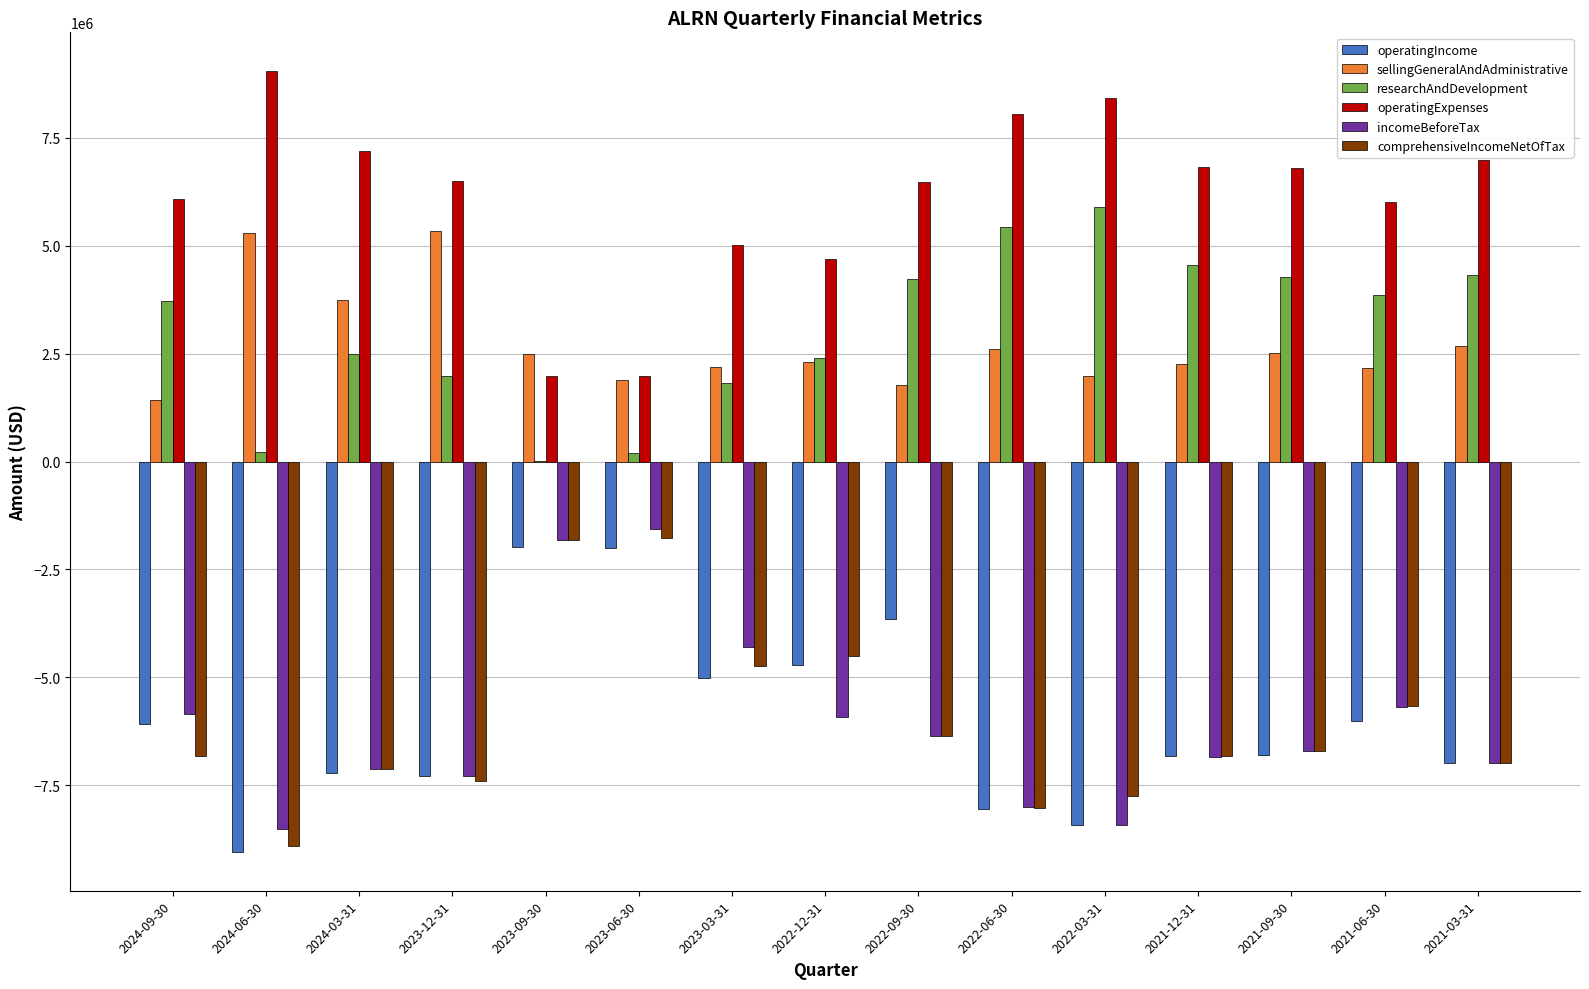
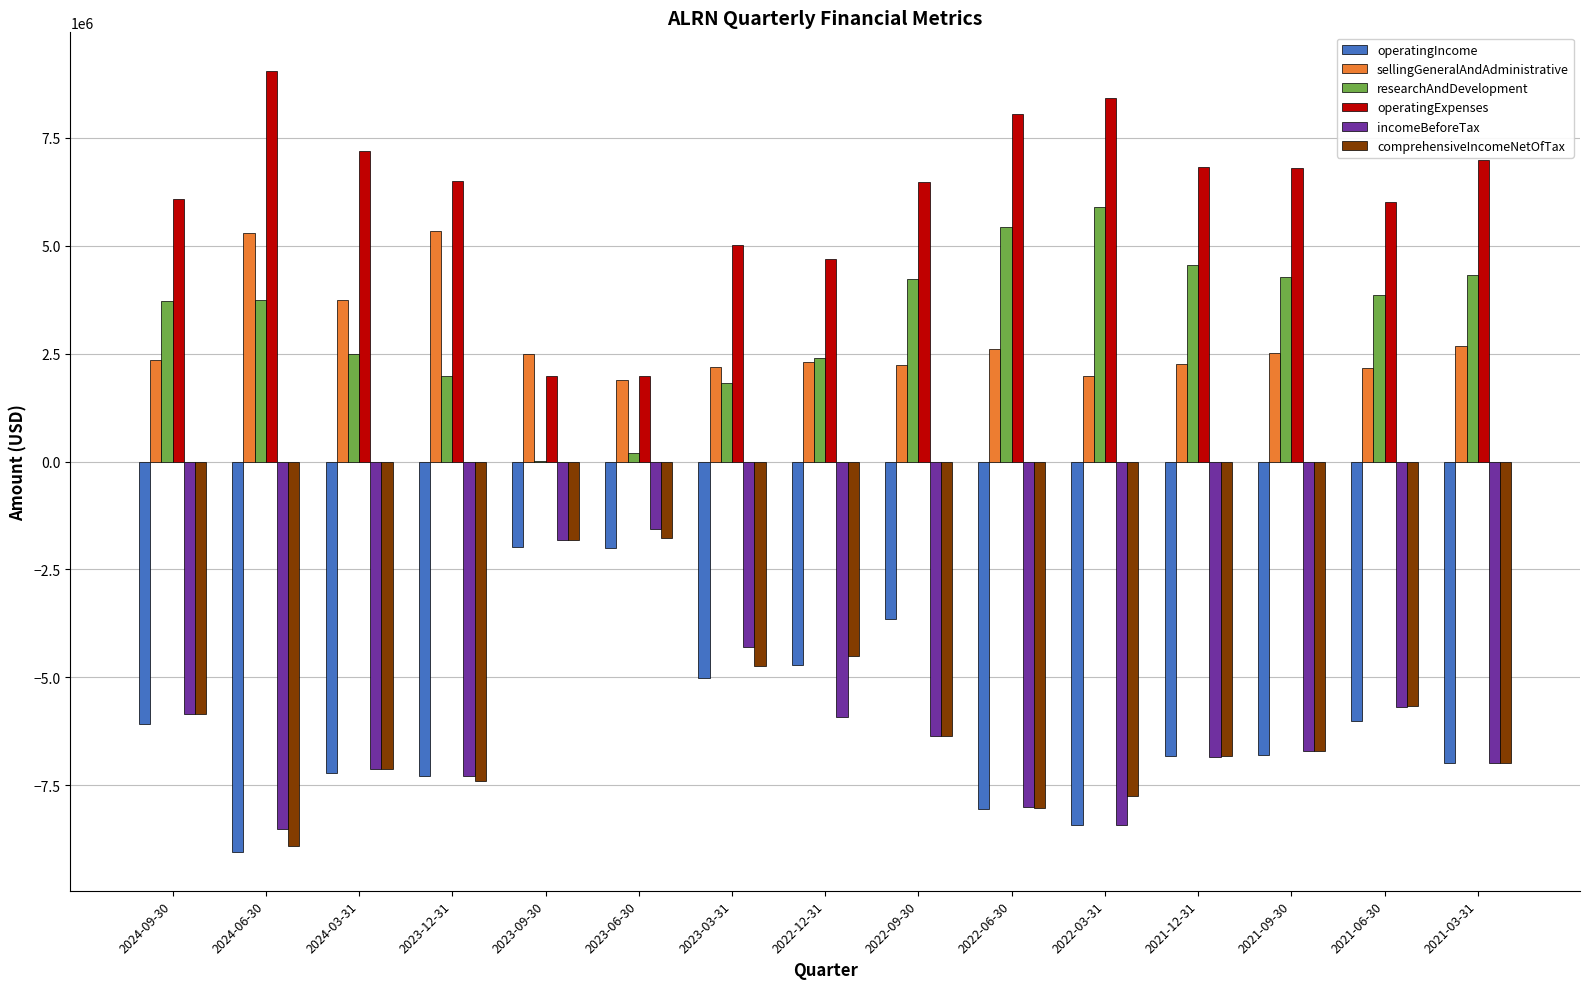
sellingGeneralAndAdministrative, 2024-09-30: 1400000 -> 2300000
comprehensiveIncomeNetOfTax, 2024-09-30: -6800000 -> -5900000
researchAndDevelopment, 2024-06-30: 200000 -> 3700000
sellingGeneralAndAdministrative, 2022-09-30: 1800000 -> 2200000
